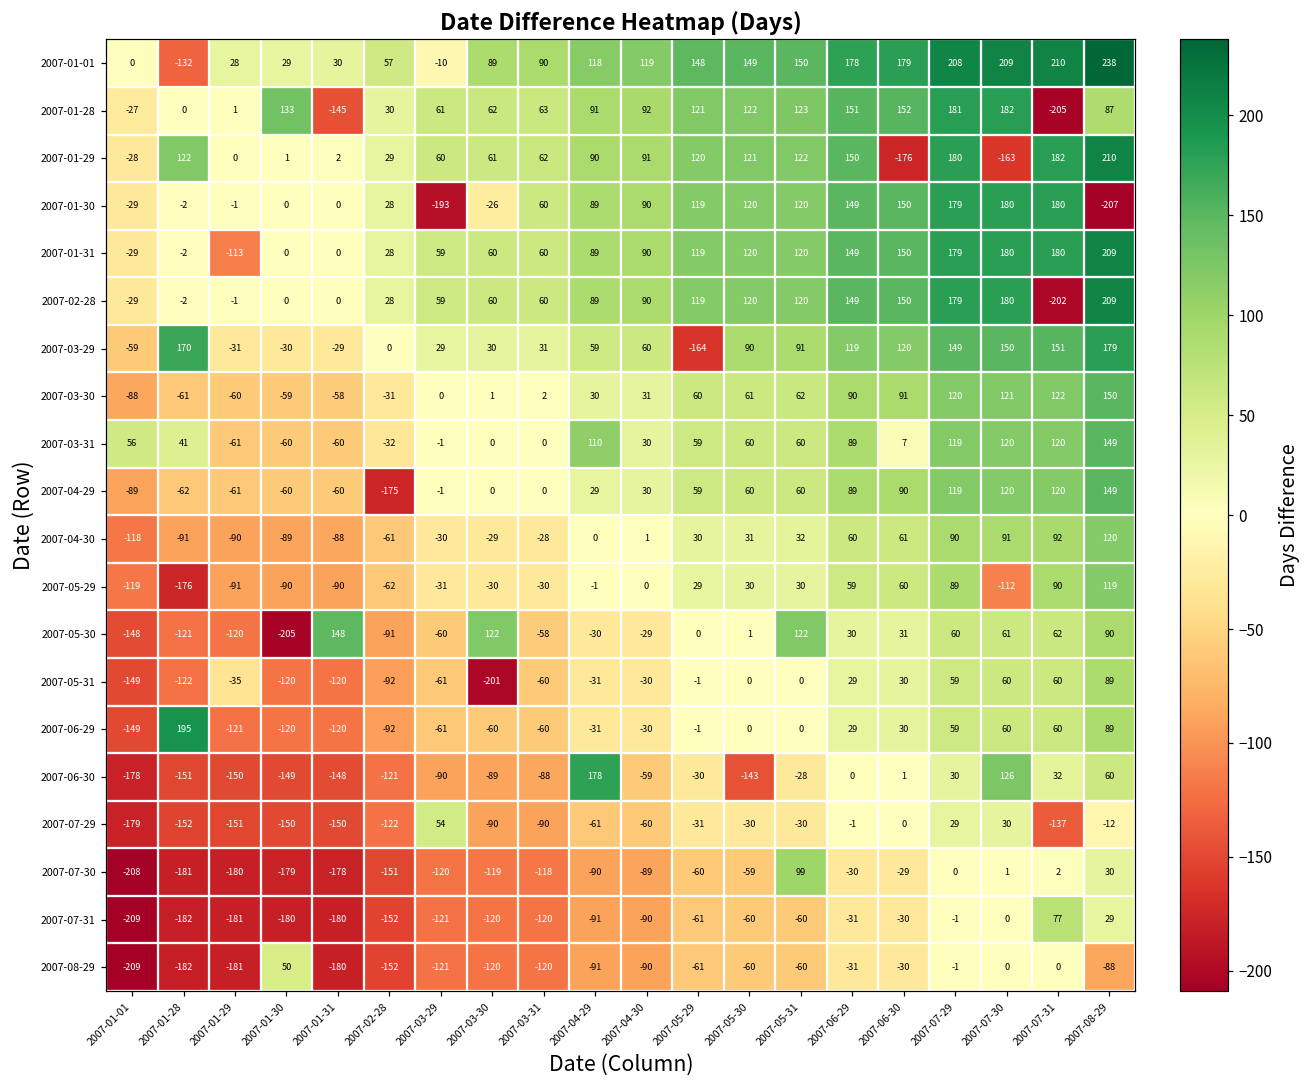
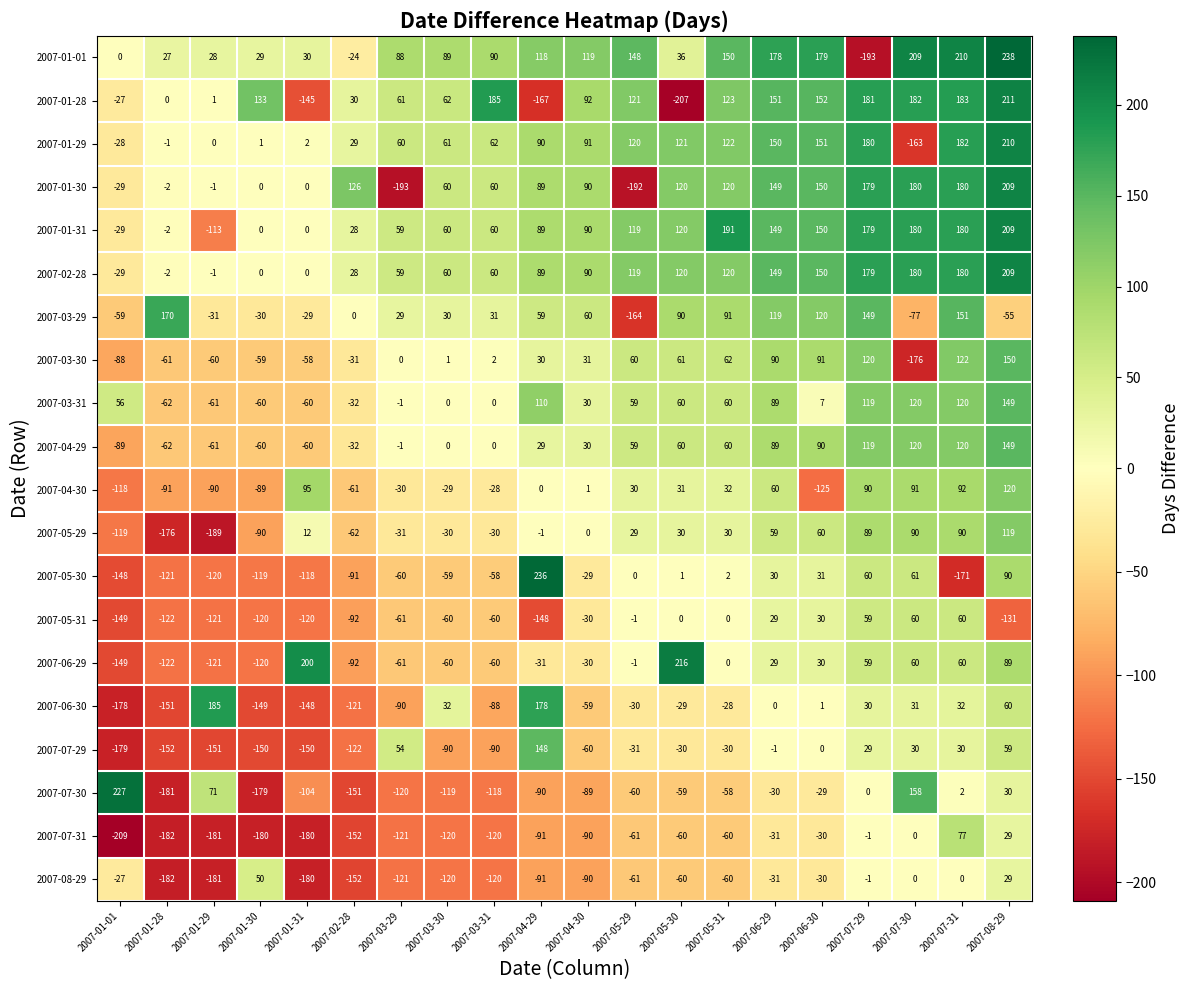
2007-01-01, 2007-01-28: -132 -> 27
2007-01-01, 2007-02-28: 57 -> -24
2007-01-01, 2007-03-29: -10 -> 88
2007-01-01, 2007-05-30: 149 -> 36
2007-01-01, 2007-07-29: 208 -> -193
2007-01-28, 2007-03-31: 63 -> 185
2007-01-28, 2007-04-29: 91 -> -167
2007-01-28, 2007-05-30: 122 -> -207
2007-01-28, 2007-07-31: -205 -> 183
2007-01-28, 2007-08-29: 87 -> 211
2007-01-29, 2007-01-28: 122 -> -1
2007-01-29, 2007-06-30: -176 -> 151
2007-01-30, 2007-02-28: 28 -> 126
2007-01-30, 2007-03-30: -26 -> 60
2007-01-30, 2007-05-29: 119 -> -192
2007-01-30, 2007-08-29: -207 -> 209
2007-01-31, 2007-05-31: 120 -> 191
2007-02-28, 2007-07-31: -202 -> 180
2007-03-29, 2007-07-30: 150 -> -77
2007-03-29, 2007-08-29: 179 -> -55
2007-03-30, 2007-07-30: 121 -> -176
2007-03-31, 2007-01-28: 41 -> -62
2007-04-29, 2007-02-28: -175 -> -32
2007-04-30, 2007-01-31: -88 -> 95
2007-04-30, 2007-06-30: 61 -> -125
2007-05-29, 2007-01-29: -91 -> -189
2007-05-29, 2007-01-31: -90 -> 12
2007-05-29, 2007-07-30: -112 -> 90
2007-05-30, 2007-01-30: -205 -> -119
2007-05-30, 2007-01-31: 148 -> -118
2007-05-30, 2007-03-30: 122 -> -59
2007-05-30, 2007-04-29: -30 -> 236
2007-05-30, 2007-05-31: 122 -> 2
2007-05-30, 2007-07-31: 62 -> -171
2007-05-31, 2007-01-29: -35 -> -121
2007-05-31, 2007-03-30: -201 -> -60
2007-05-31, 2007-04-29: -31 -> -148
2007-05-31, 2007-08-29: 89 -> -131
2007-06-29, 2007-01-28: 195 -> -122
2007-06-29, 2007-01-31: -120 -> 200
2007-06-29, 2007-05-30: 0 -> 216
2007-06-30, 2007-01-29: -150 -> 185
2007-06-30, 2007-03-30: -89 -> 32
2007-06-30, 2007-05-30: -143 -> -29
2007-06-30, 2007-07-30: 126 -> 31
2007-07-29, 2007-04-29: -61 -> 148
2007-07-29, 2007-07-31: -137 -> 30
2007-07-29, 2007-08-29: -12 -> 59
2007-07-30, 2007-01-01: -208 -> 227
2007-07-30, 2007-01-29: -180 -> 71
2007-07-30, 2007-01-31: -178 -> -104
2007-07-30, 2007-05-31: 99 -> -58
2007-07-30, 2007-07-30: 1 -> 158
2007-08-29, 2007-01-01: -209 -> -27
2007-08-29, 2007-08-29: -88 -> 29
